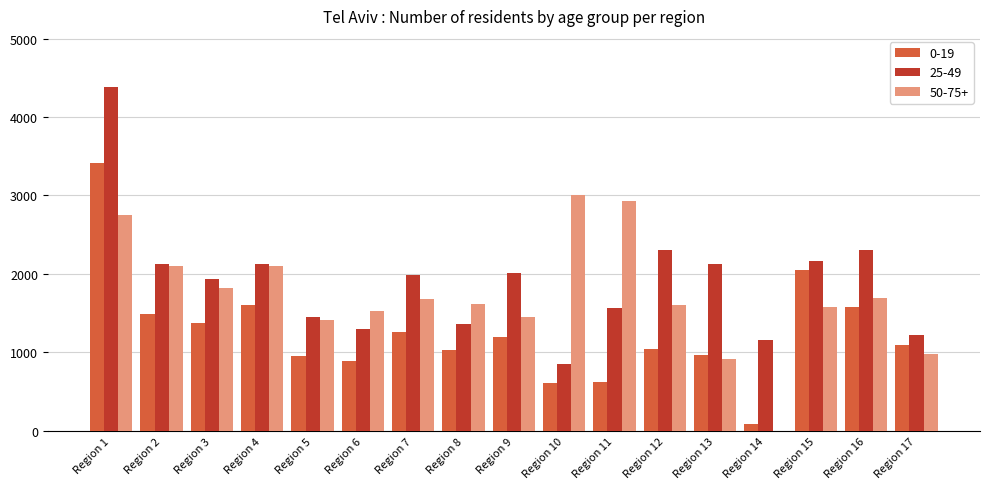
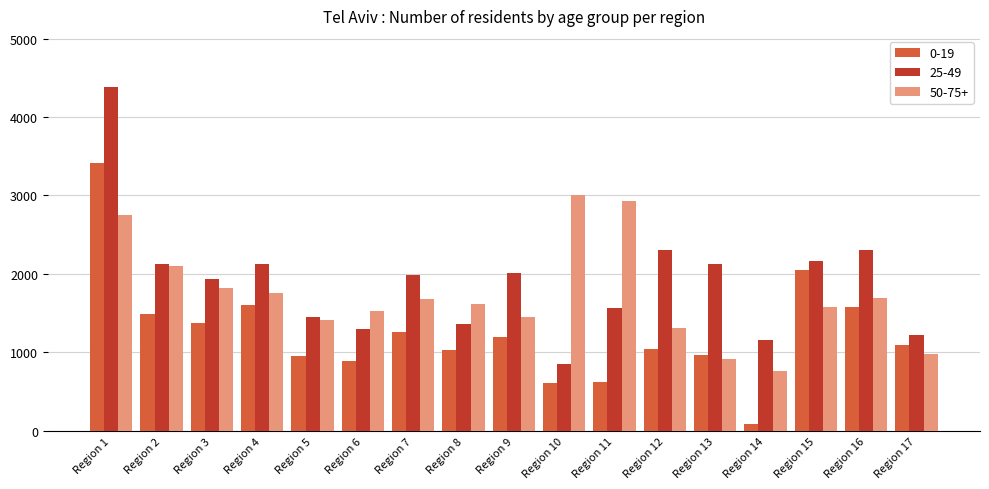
50-75+, Region 4: 2100 -> 1800
50-75+, Region 12: 1600 -> 1300
50-75+, Region 14: 0 -> 800
